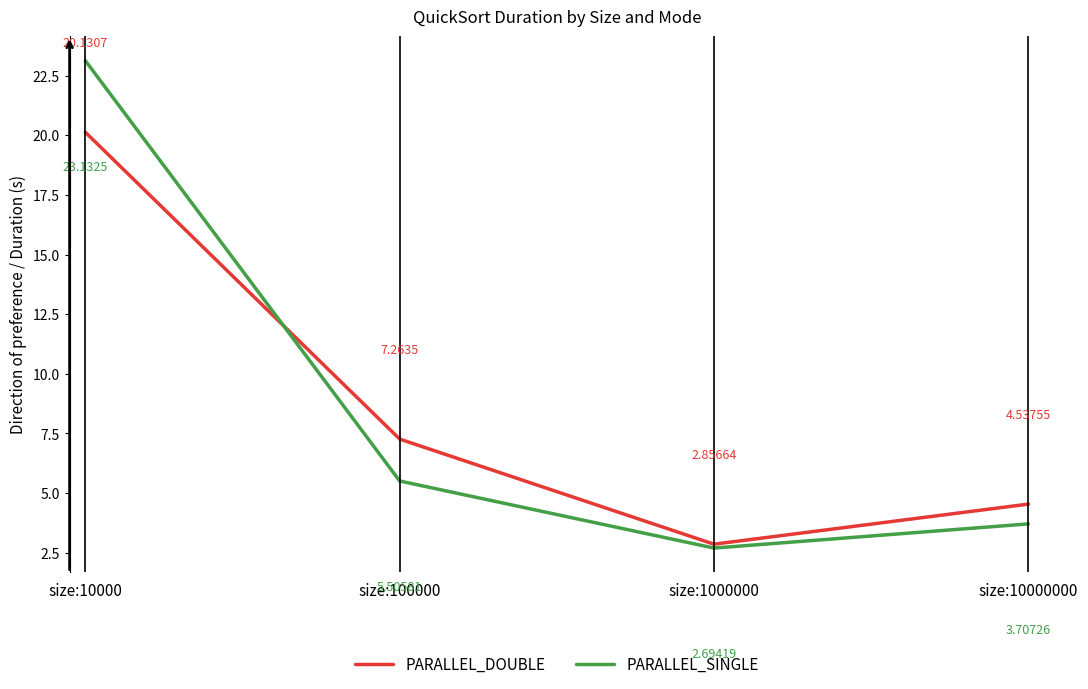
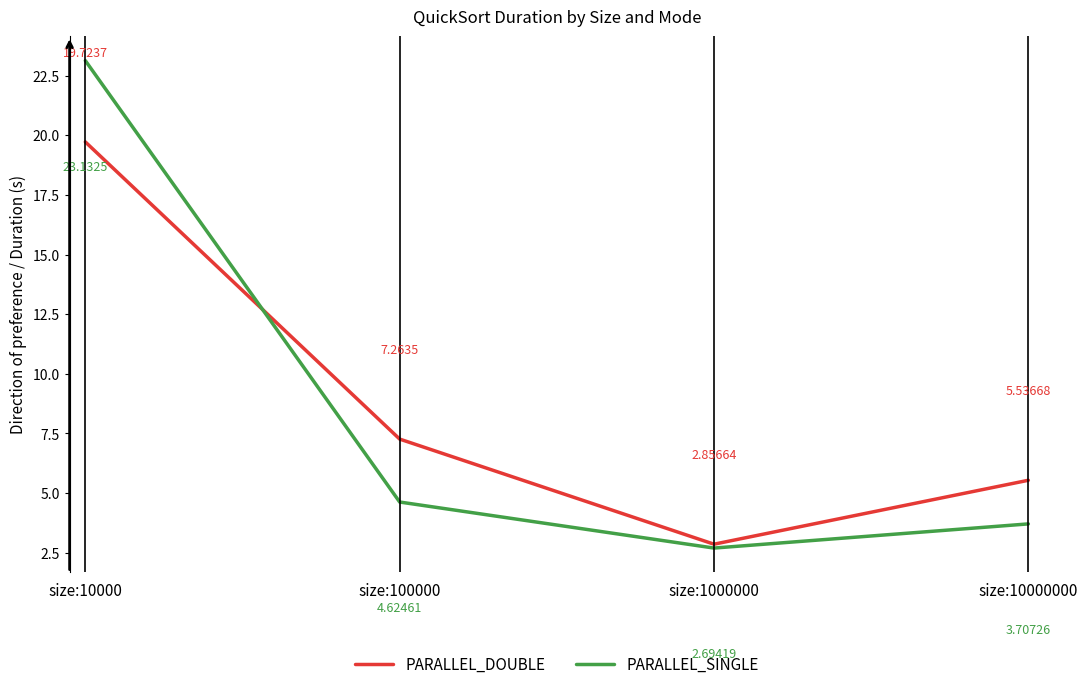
PARALLEL_DOUBLE, size:10000: 20.1307 -> 19.7237
PARALLEL_SINGLE, size:100000: 5.50581 -> 4.62461
PARALLEL_DOUBLE, size:10000000: 4.53755 -> 5.53668
